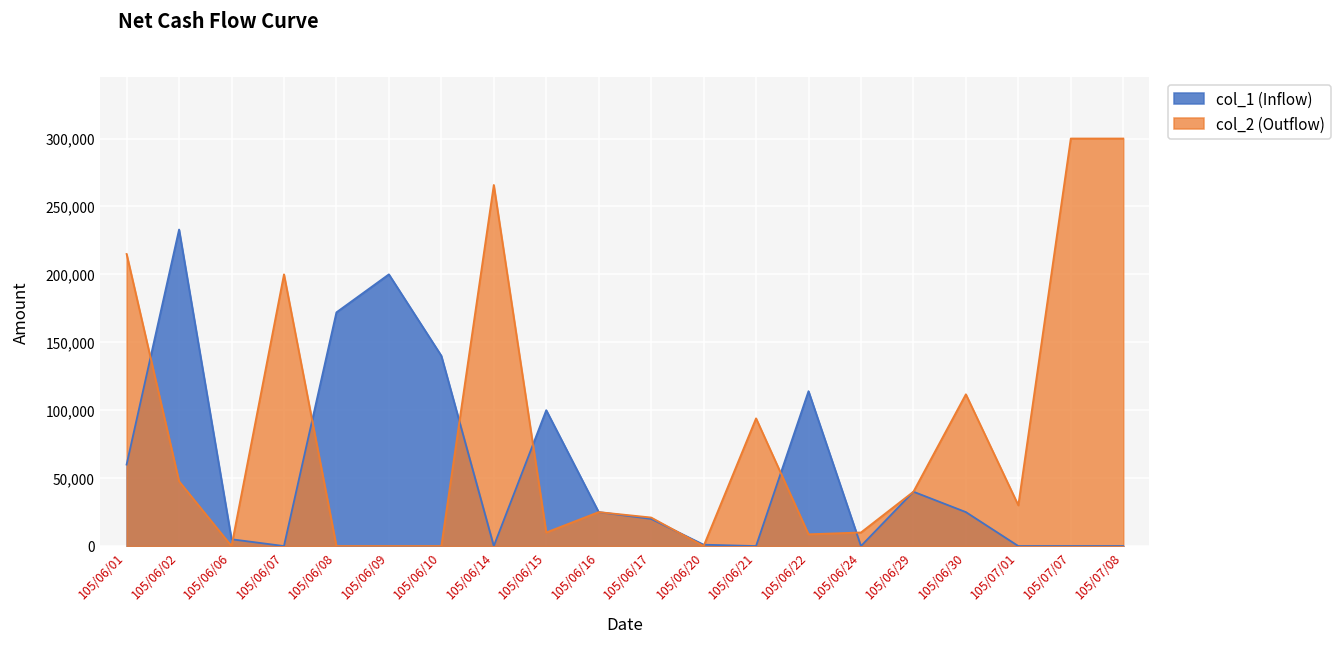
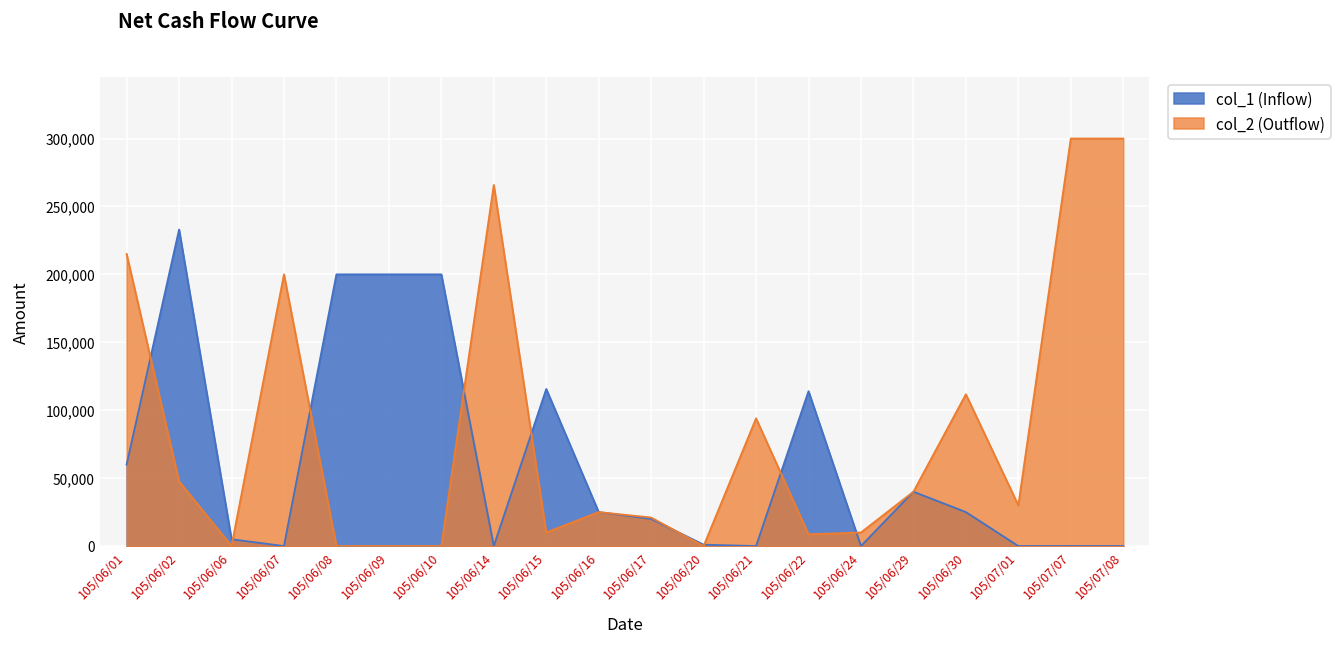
col_1 (Inflow), 105/06/08: 172,000 -> 200,000
col_1 (Inflow), 105/06/10: 140,000 -> 200,000
col_1 (Inflow), 105/06/15: 100,000 -> 116,000
